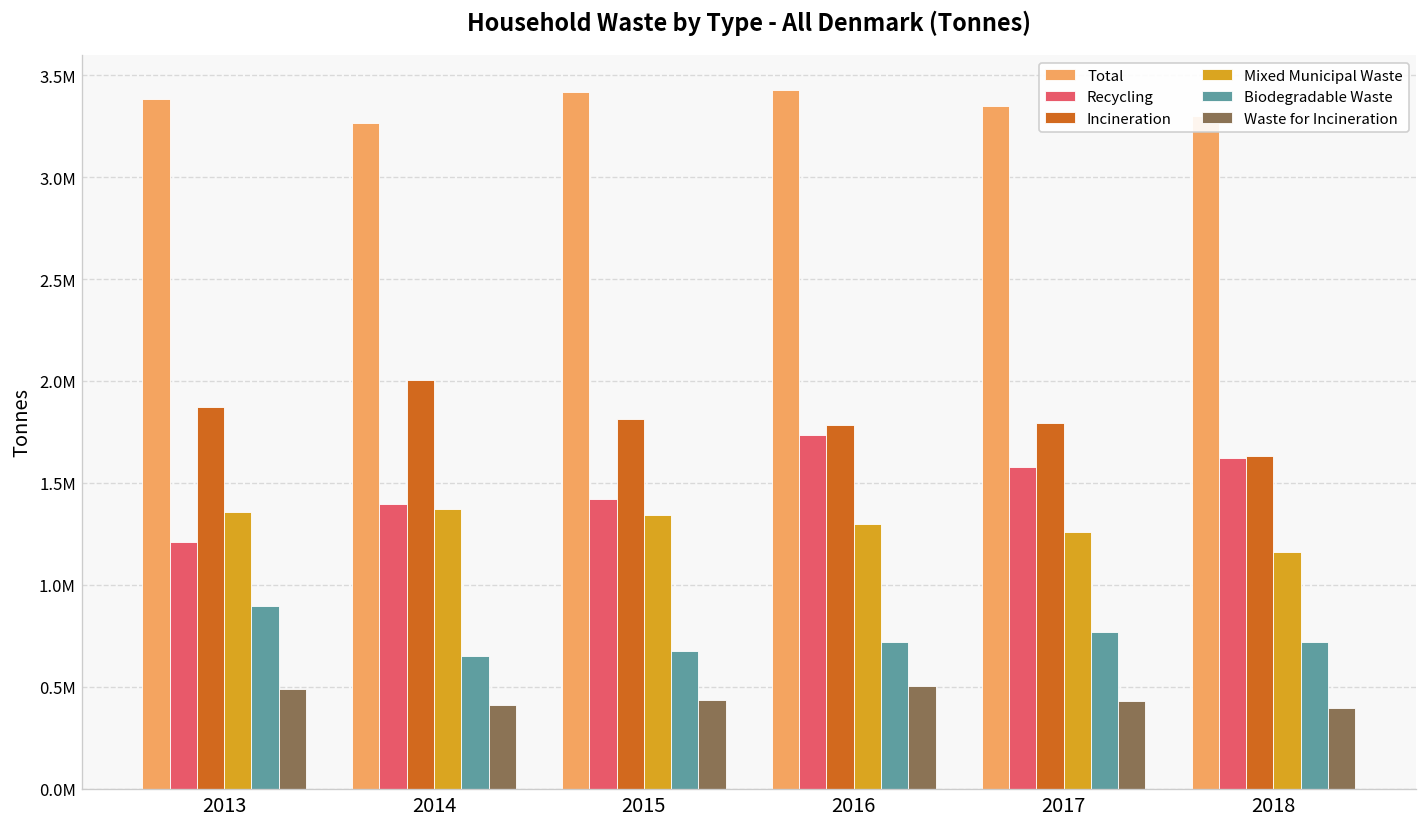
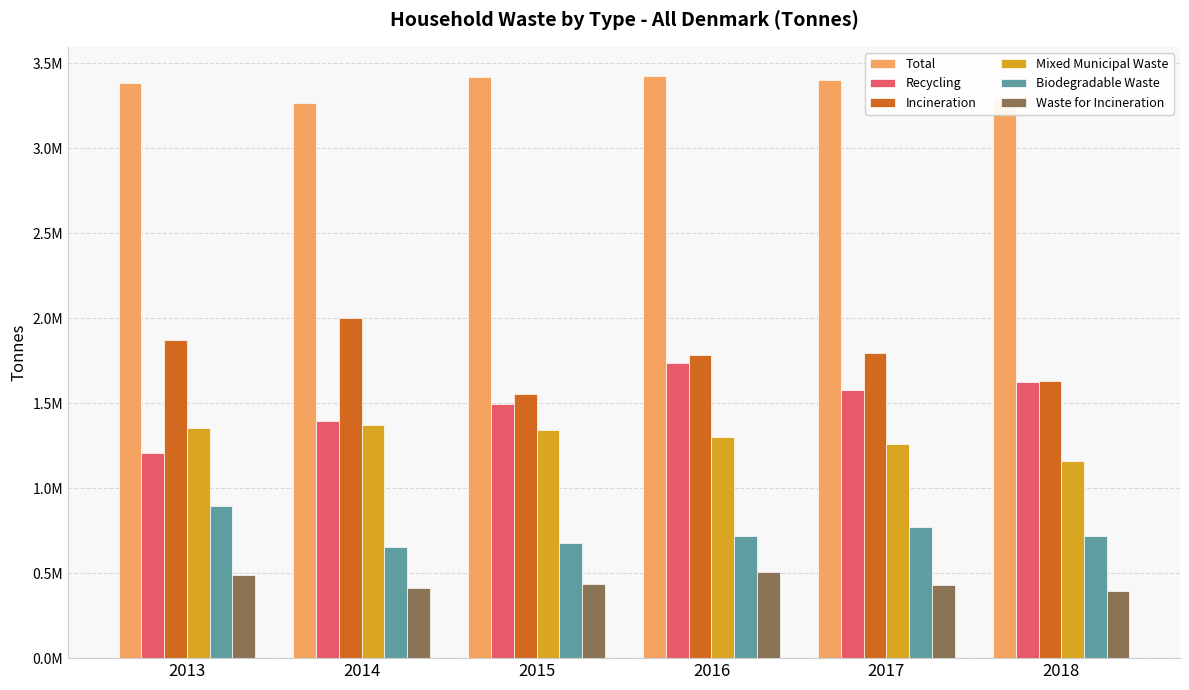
Recycling, 2015: 1420000 -> 1500000
Incineration, 2015: 1820000 -> 1550000
Total, 2017: 3350000 -> 3400000
